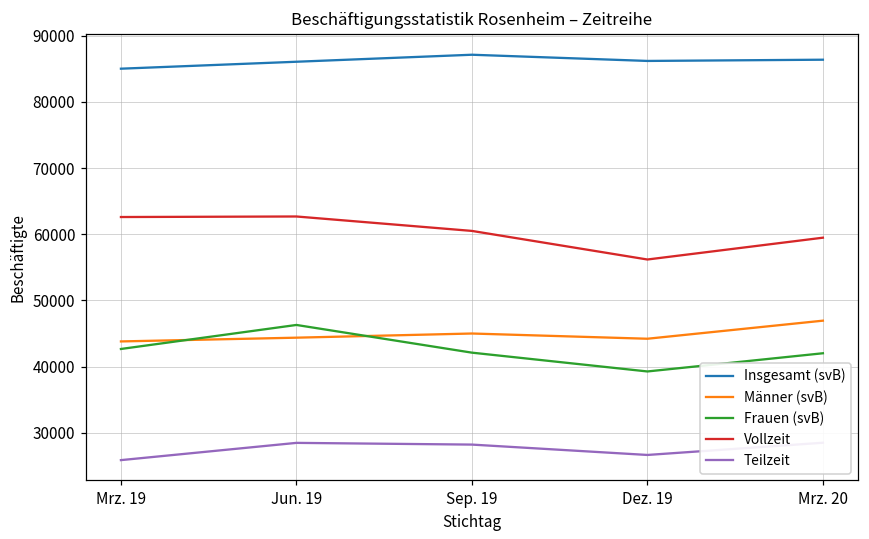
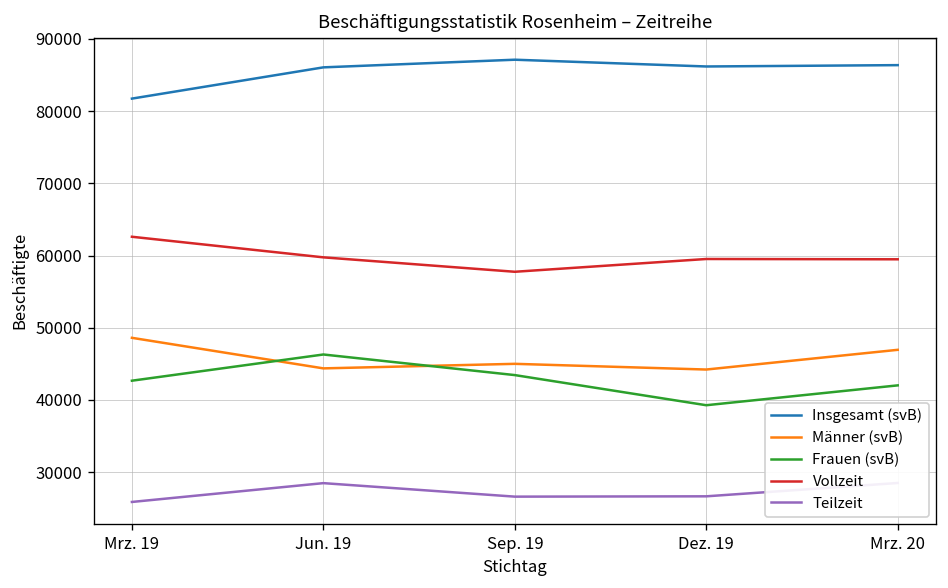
Insgesamt (svB), Mrz. 19: 85000 -> 82000
Männer (svB), Mrz. 19: 44000 -> 49000
Vollzeit, Jun. 19: 63000 -> 60000
Frauen (svB), Sep. 19: 42000 -> 43000
Vollzeit, Sep. 19: 61000 -> 58000
Teilzeit, Sep. 19: 28000 -> 27000
Vollzeit, Dez. 19: 56000 -> 60000
